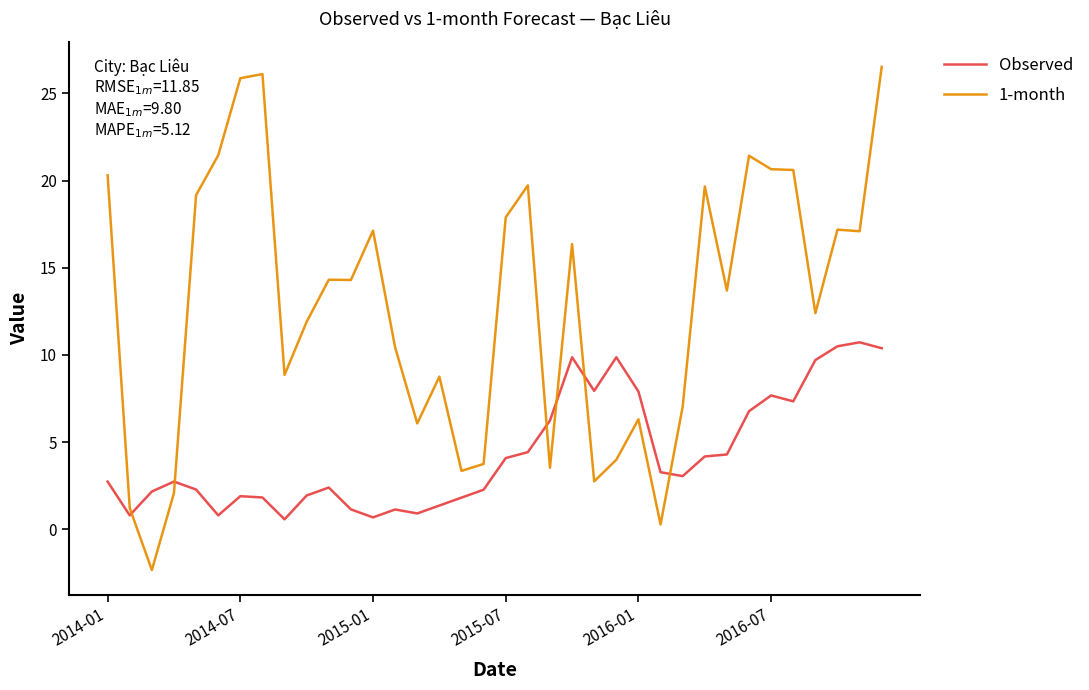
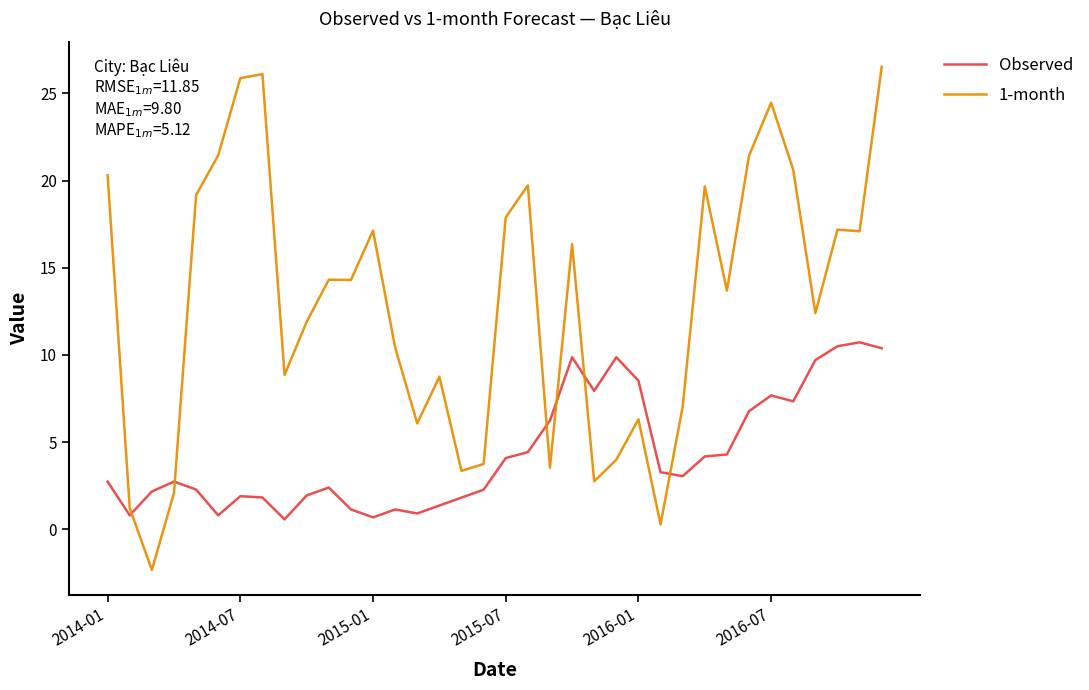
Observed, 2016-01: 7.9 -> 8.5
1-month, 2016-07: 20.6 -> 24.5
